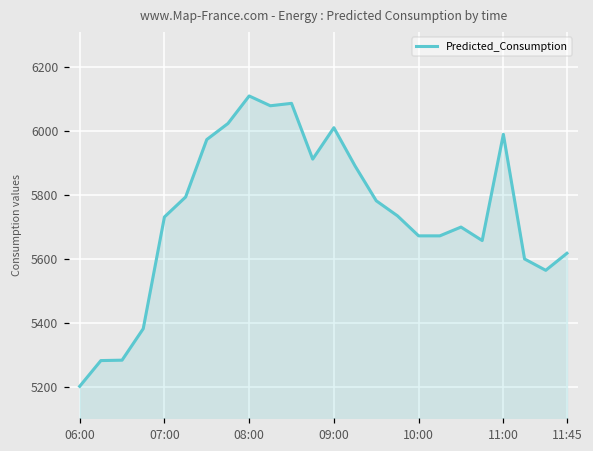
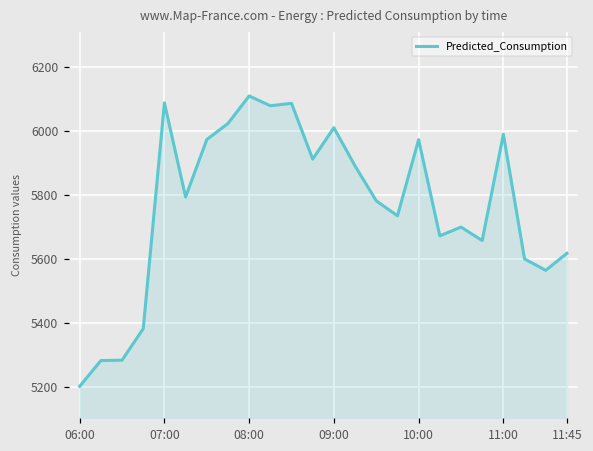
07:00: 5730 -> 6090
10:00: 5670 -> 5970
